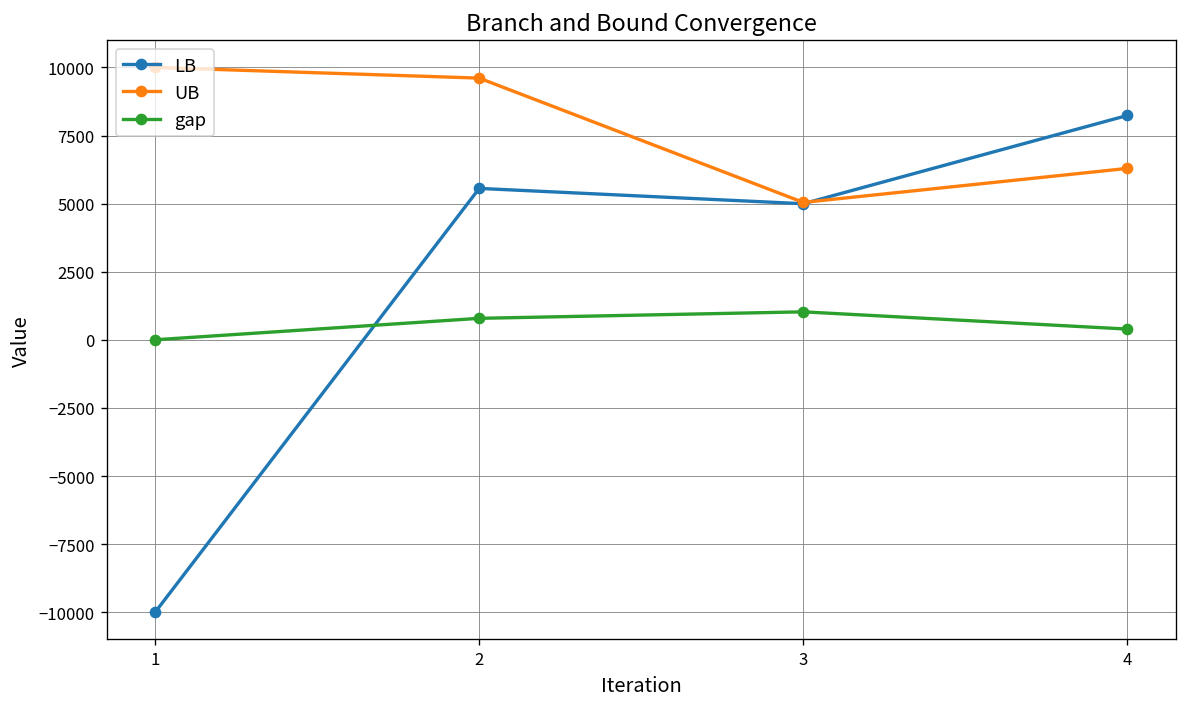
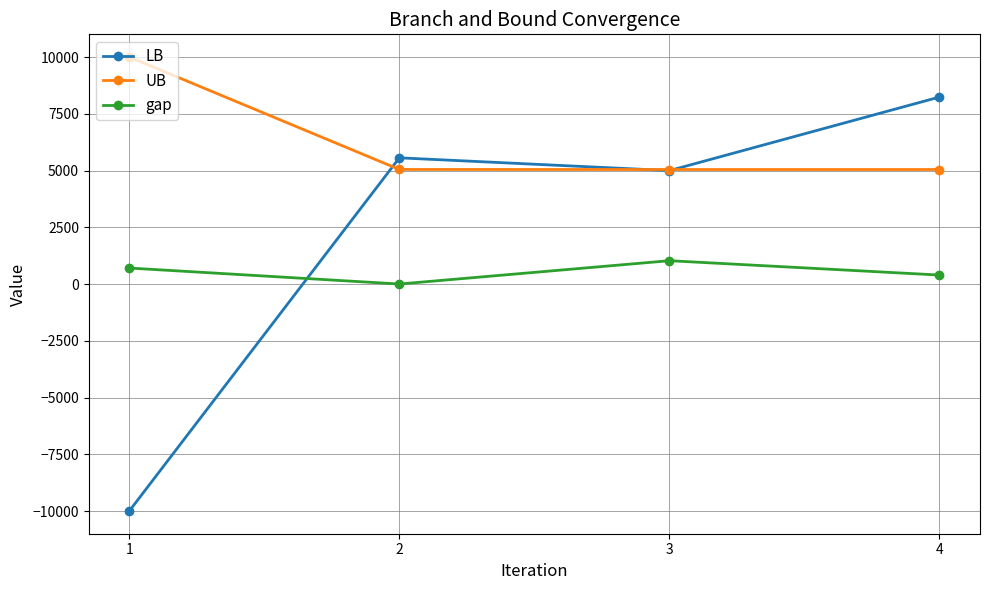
gap, 1: 0 -> 700
UB, 2: 9600 -> 5000
gap, 2: 800 -> 0
UB, 4: 6300 -> 5000
